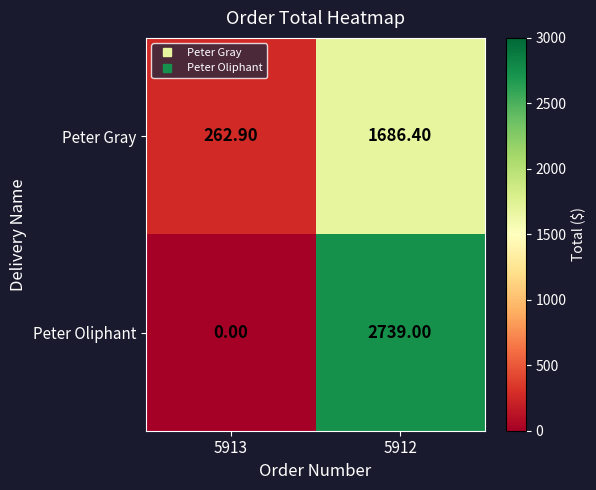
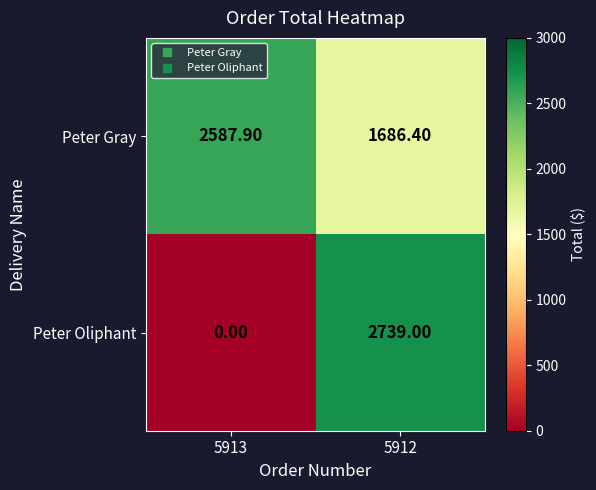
Peter Gray, 5913: 262.90 -> 2587.90
